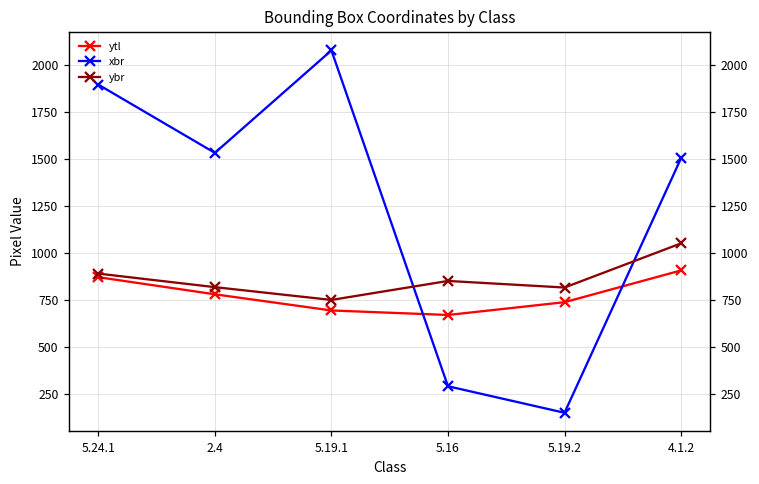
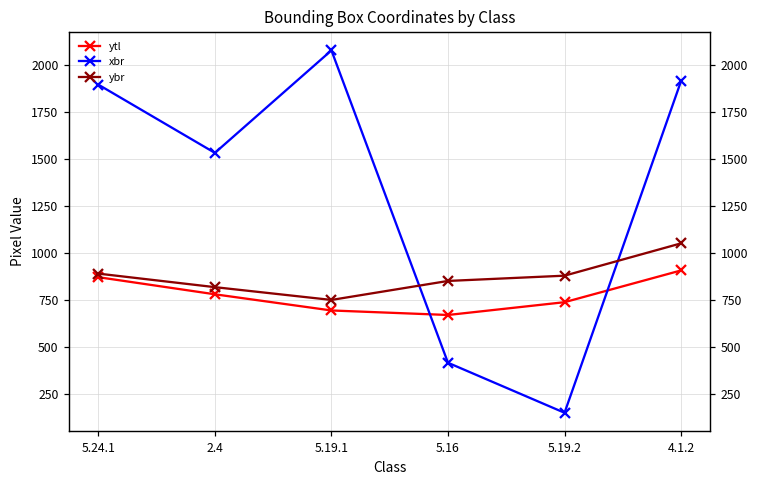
xbr, 5.16: 290 -> 420
ybr, 5.19.2: 820 -> 880
xbr, 4.1.2: 1510 -> 1920
